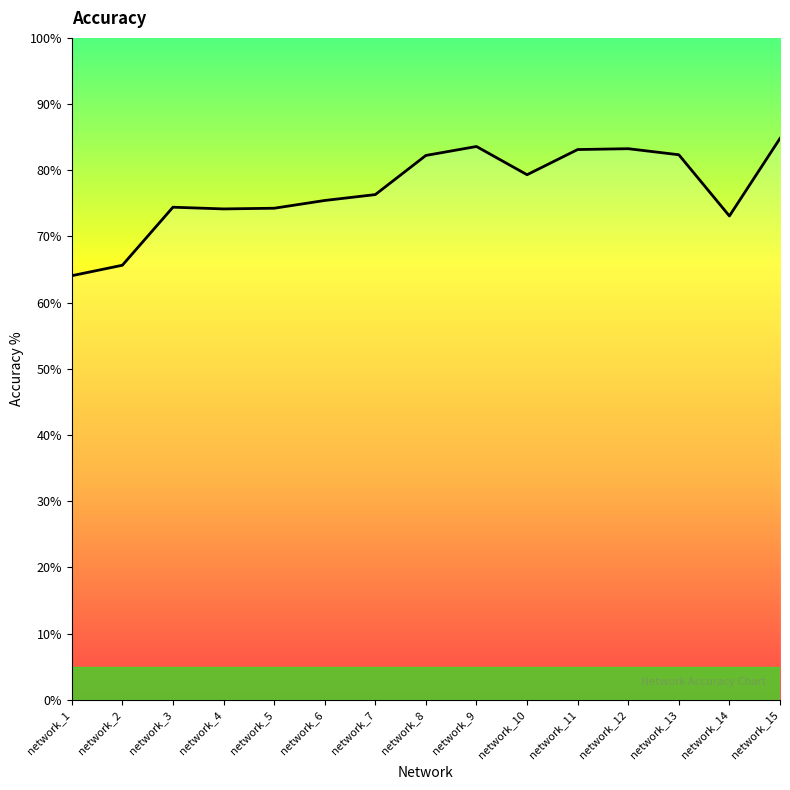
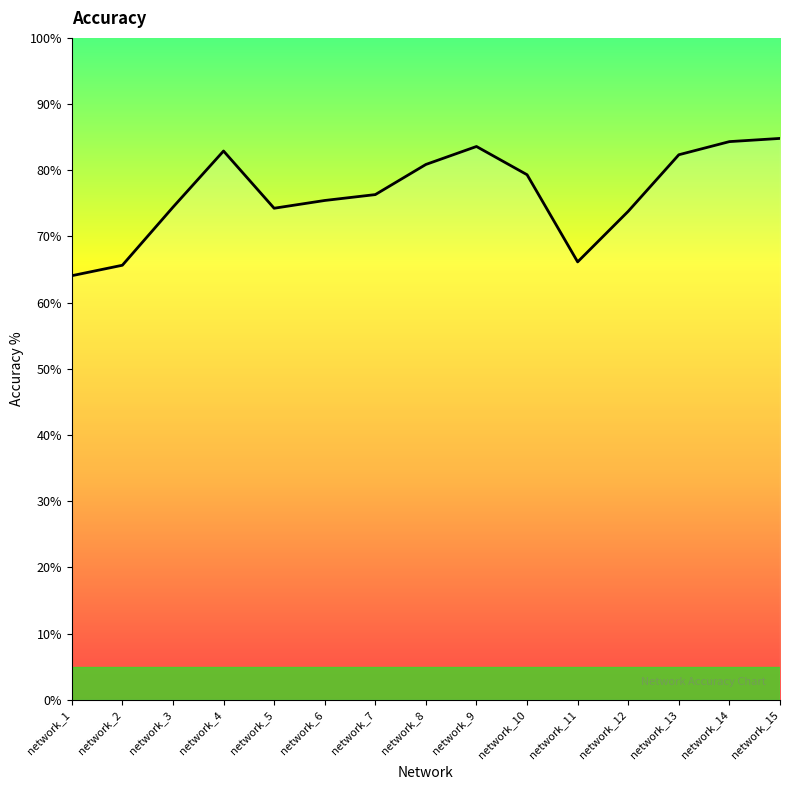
network_4: 74% -> 83%
network_8: 82% -> 81%
network_11: 83% -> 66%
network_12: 83% -> 74%
network_14: 73% -> 84%
